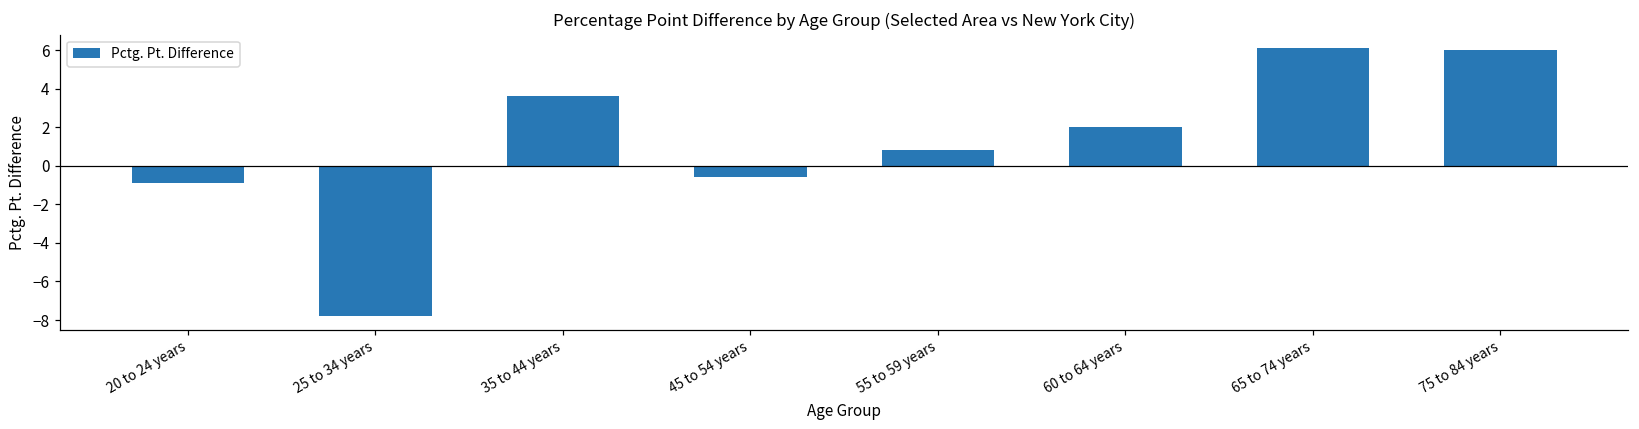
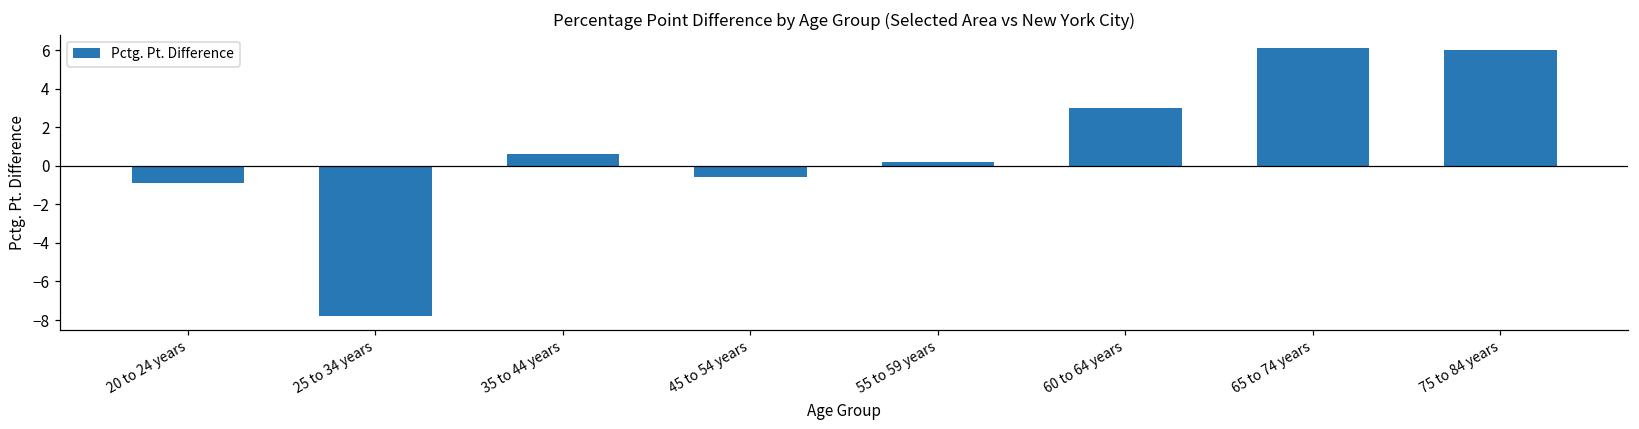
35 to 44 years: 3.6 -> 0.6
55 to 59 years: 0.8 -> 0.2
60 to 64 years: 2 -> 3
